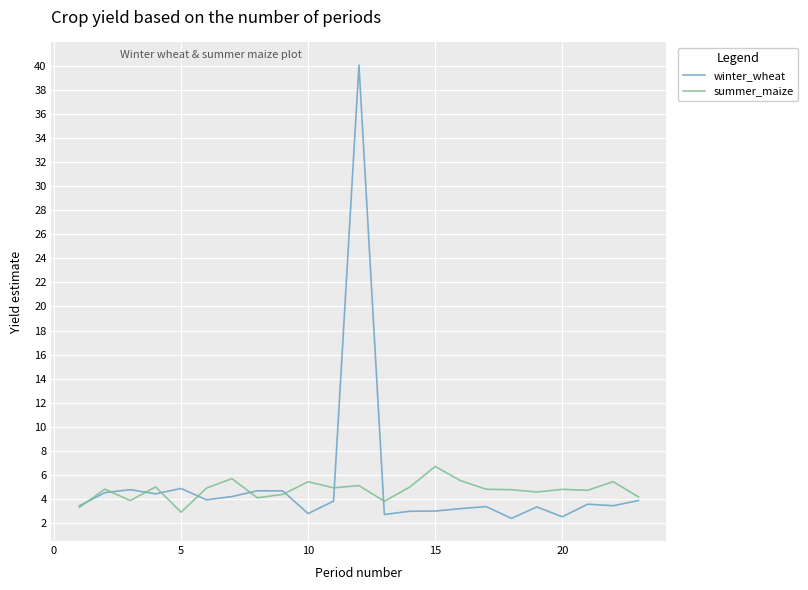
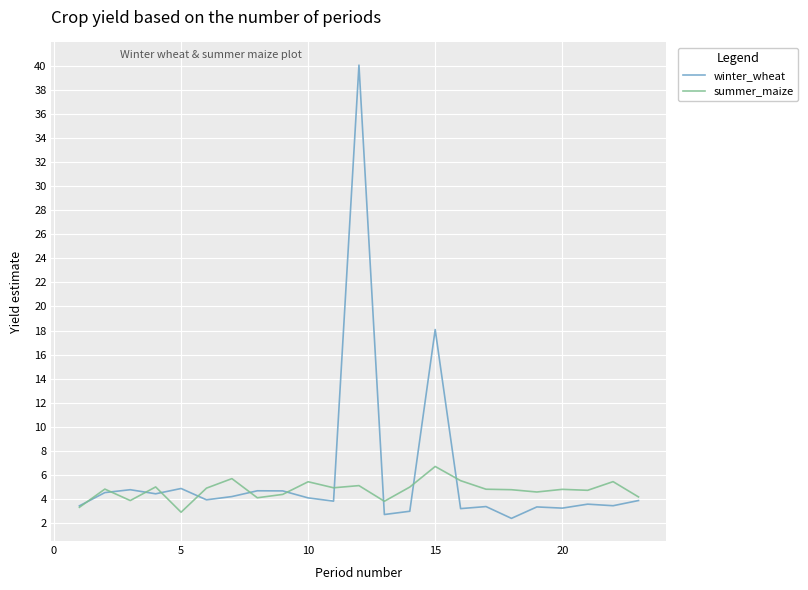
winter_wheat, 10: 2.8 -> 4.1
winter_wheat, 15: 3.0 -> 18.1
winter_wheat, 20: 2.5 -> 3.3
